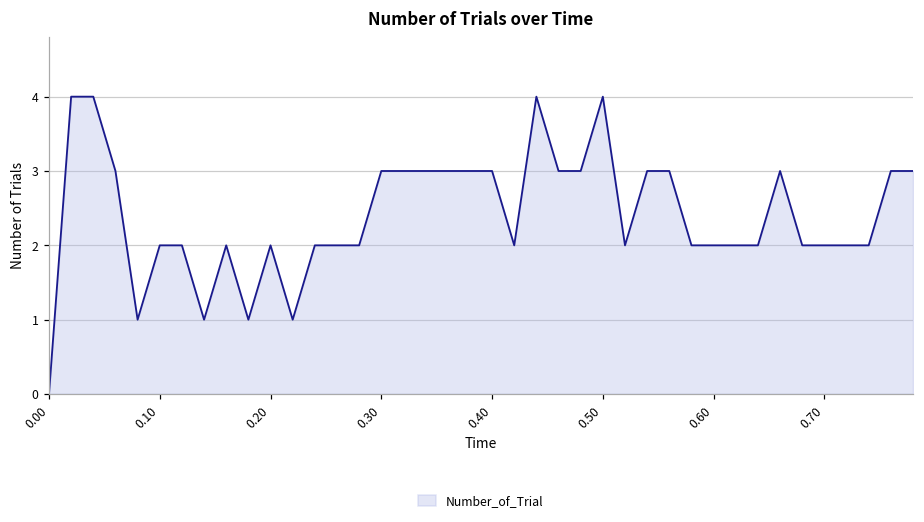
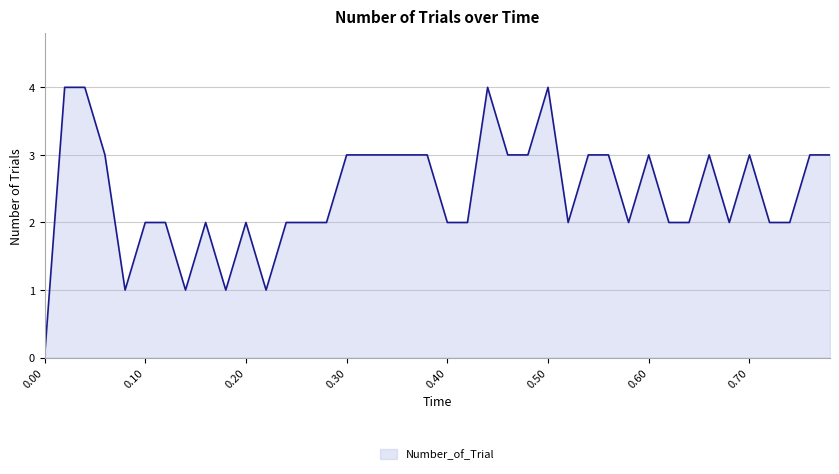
0.40: 3 -> 2
0.60: 2 -> 3
0.70: 2 -> 3
